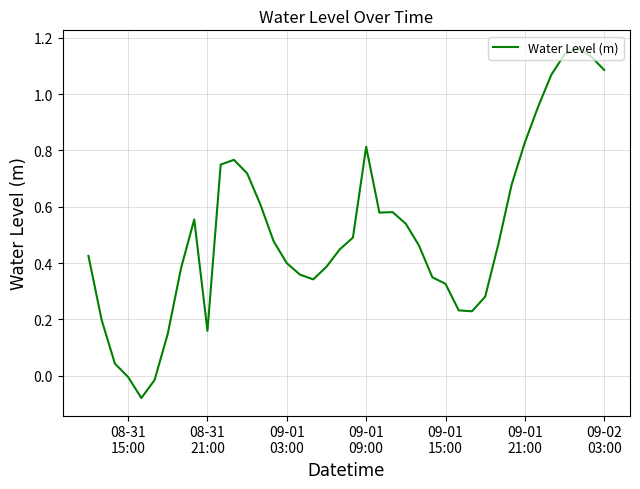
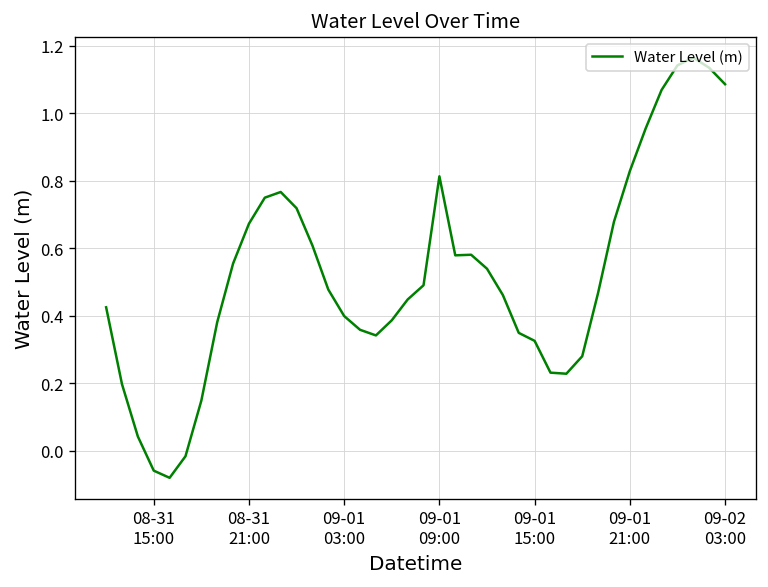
08-31 15:00: 0.00 -> -0.06
08-31 21:00: 0.16 -> 0.67
